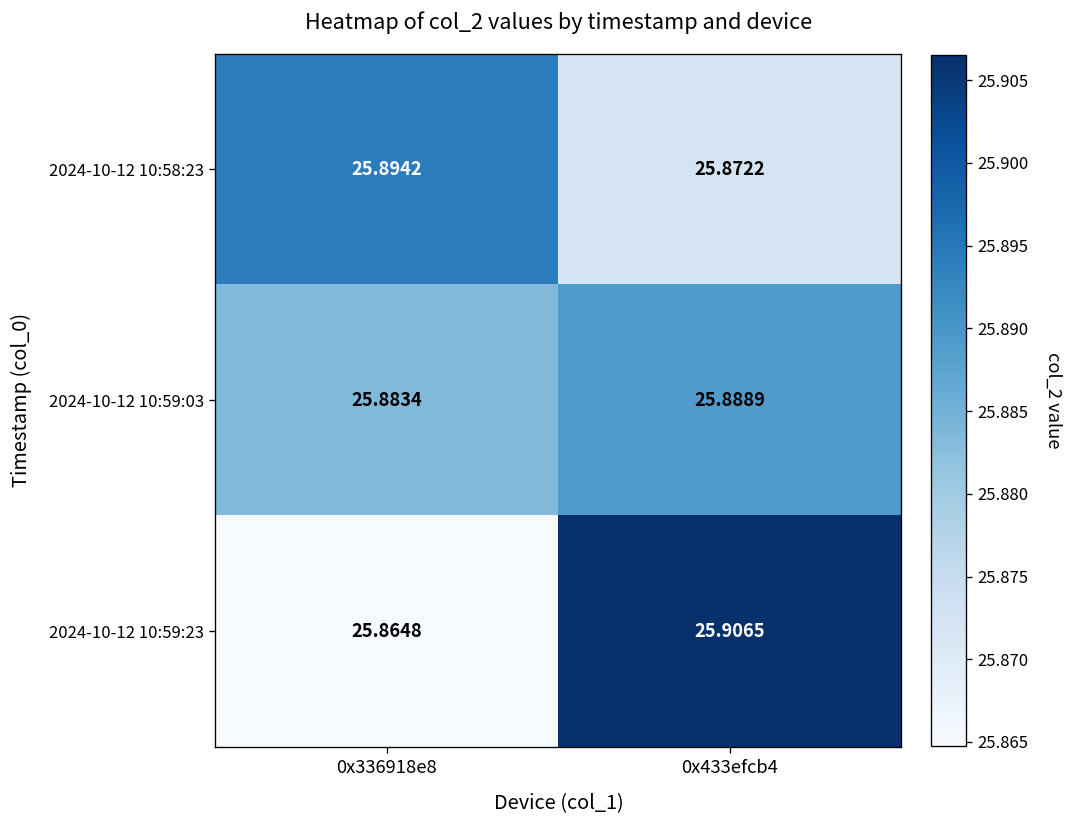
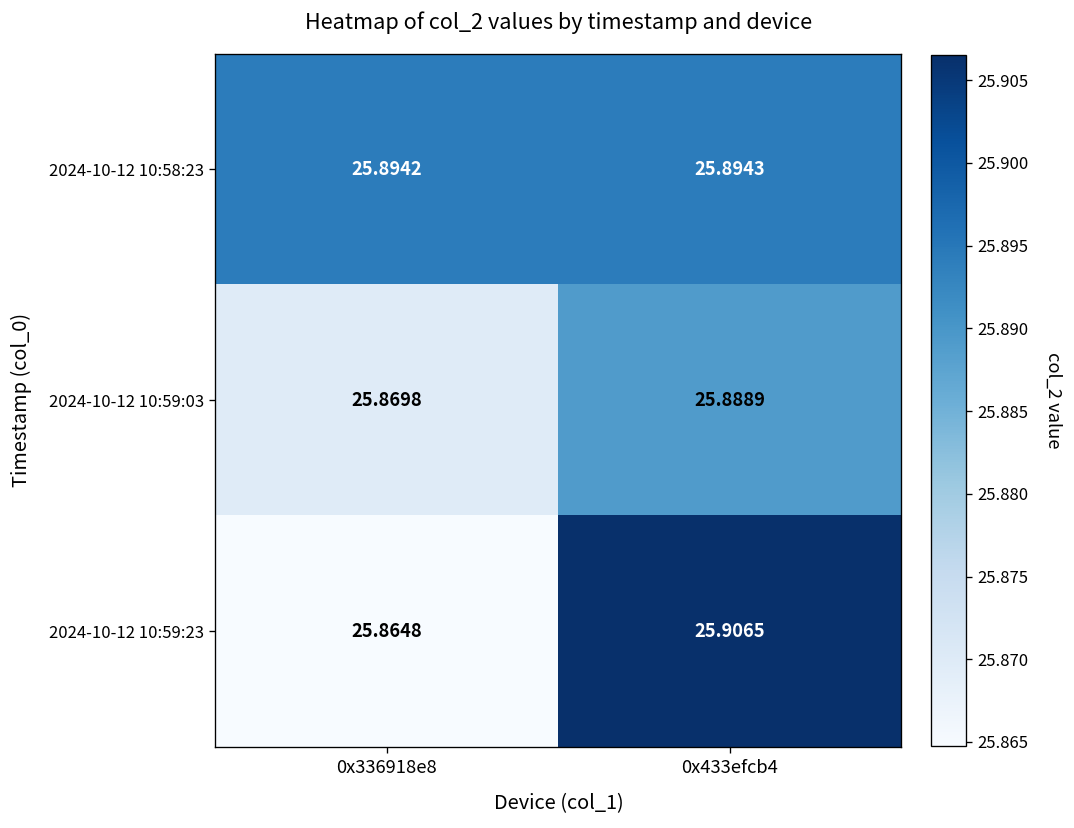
2024-10-12 10:58:23, 0x433efcb4: 25.8722 -> 25.8943
2024-10-12 10:59:03, 0x336918e8: 25.8834 -> 25.8698
